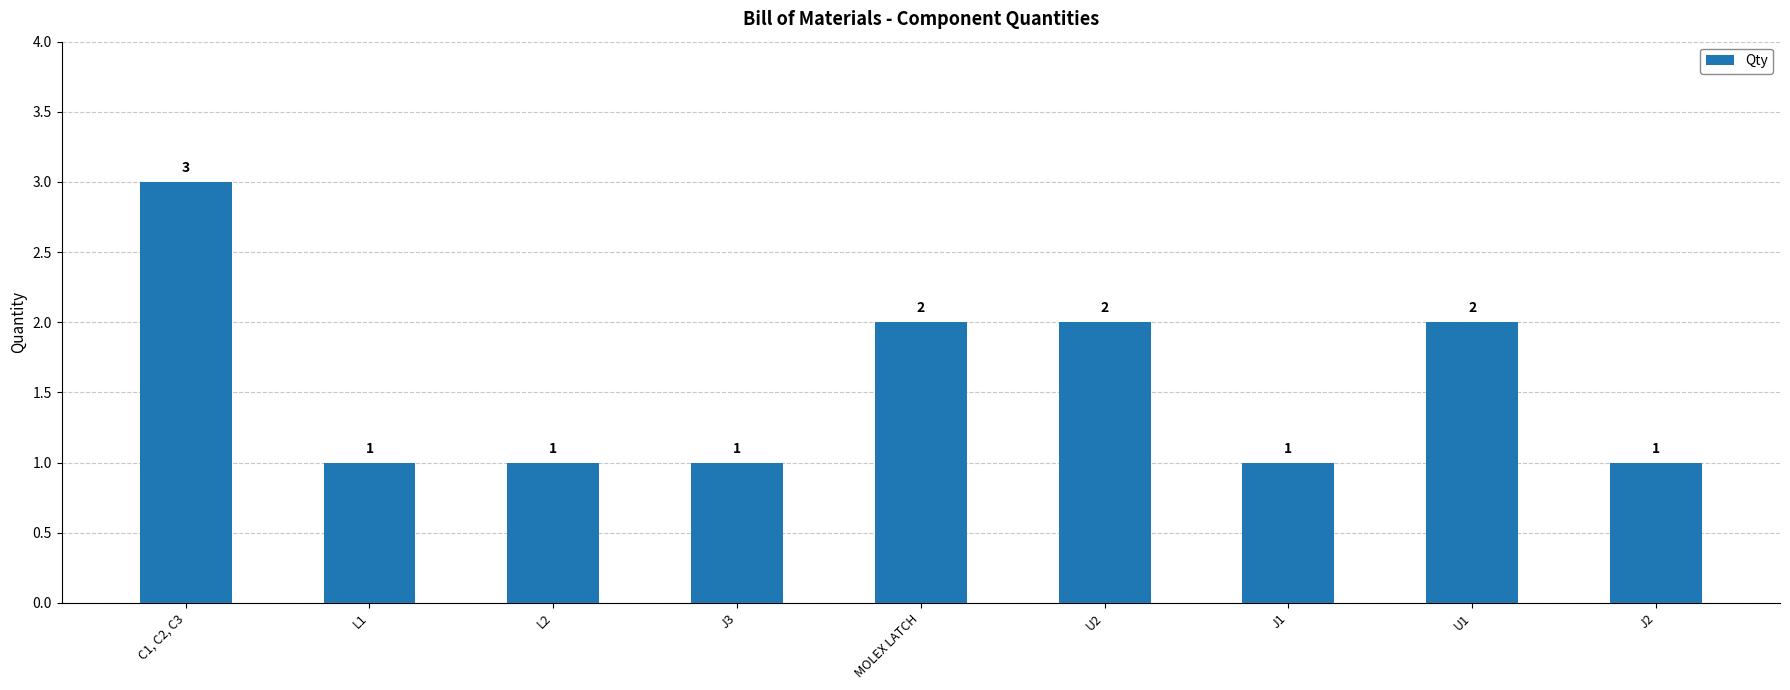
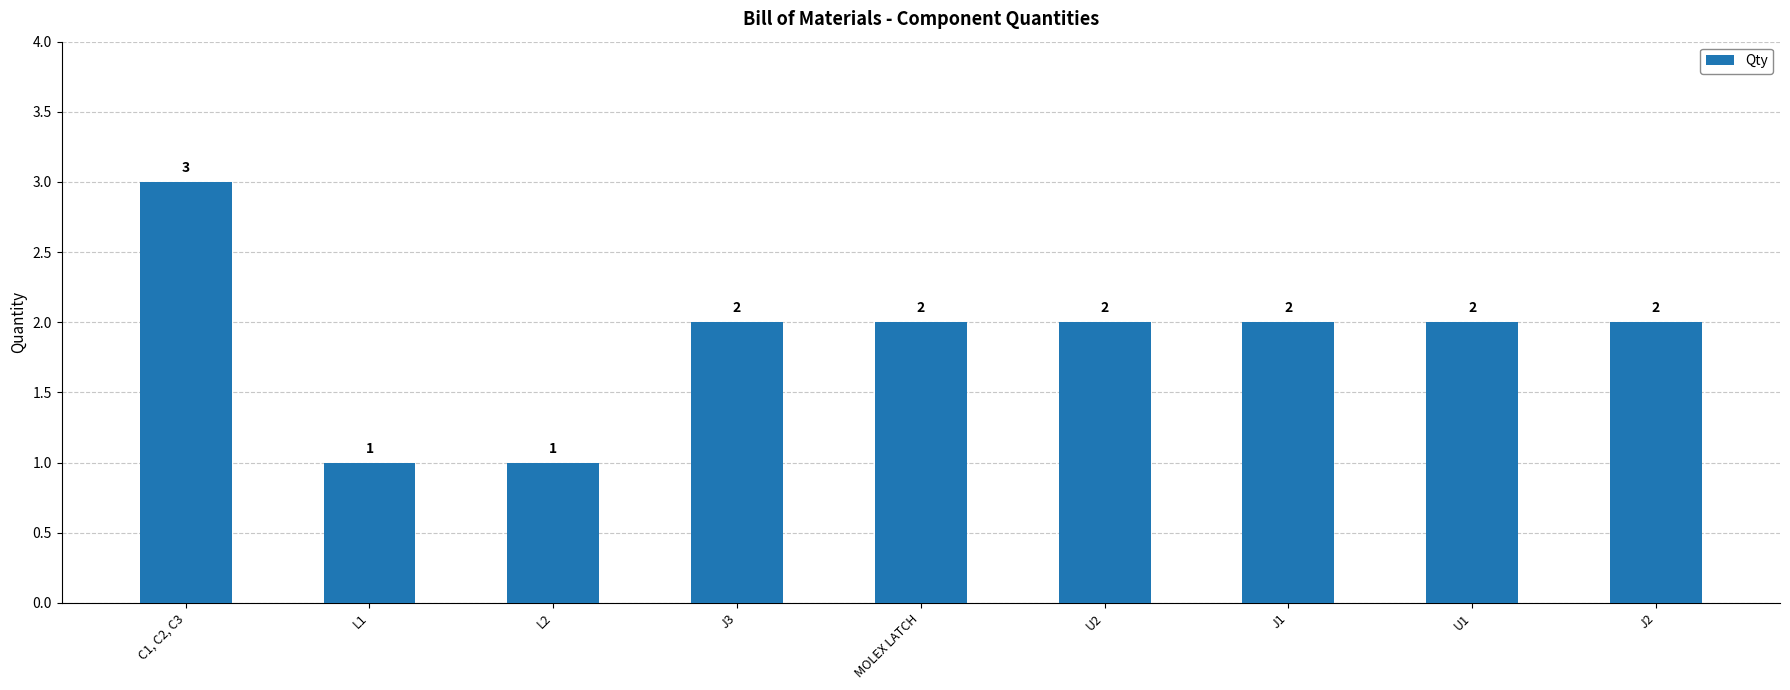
J3: 1 -> 2
J1: 1 -> 2
J2: 1 -> 2
